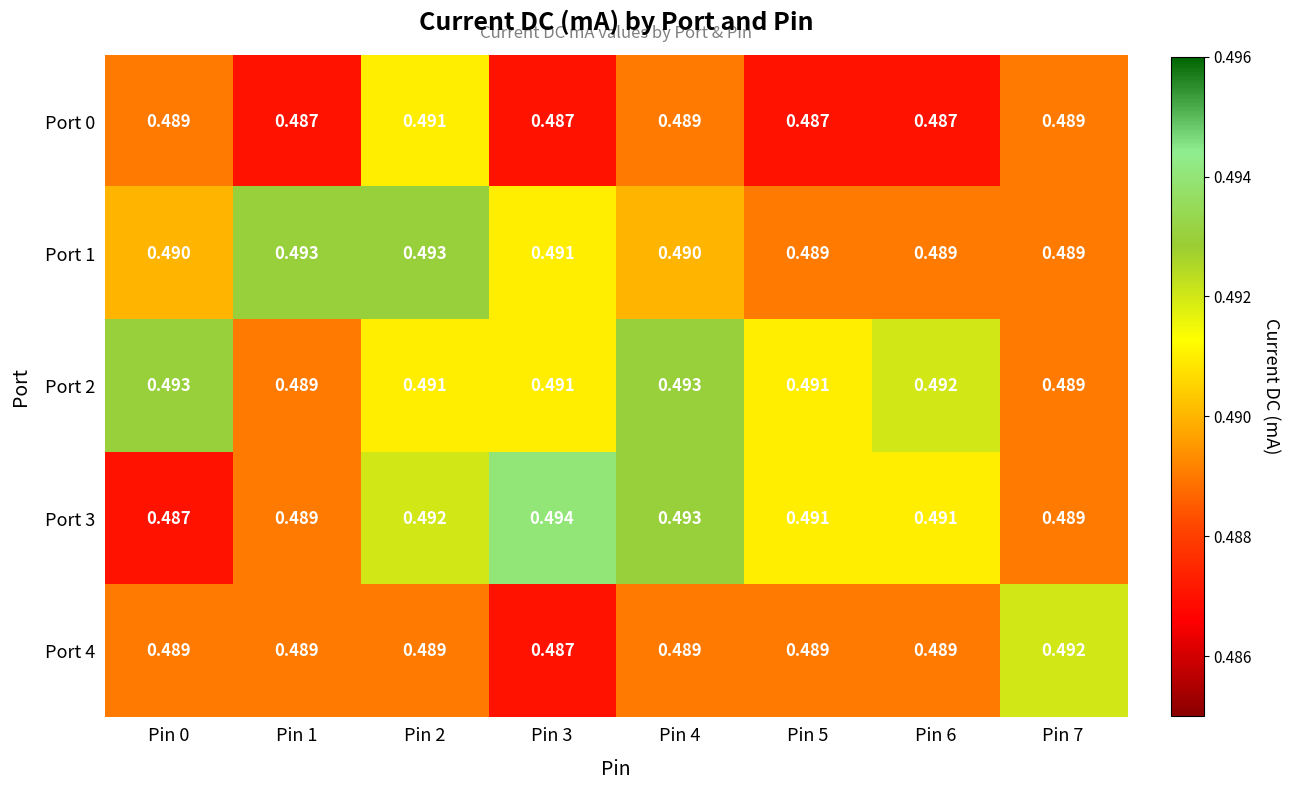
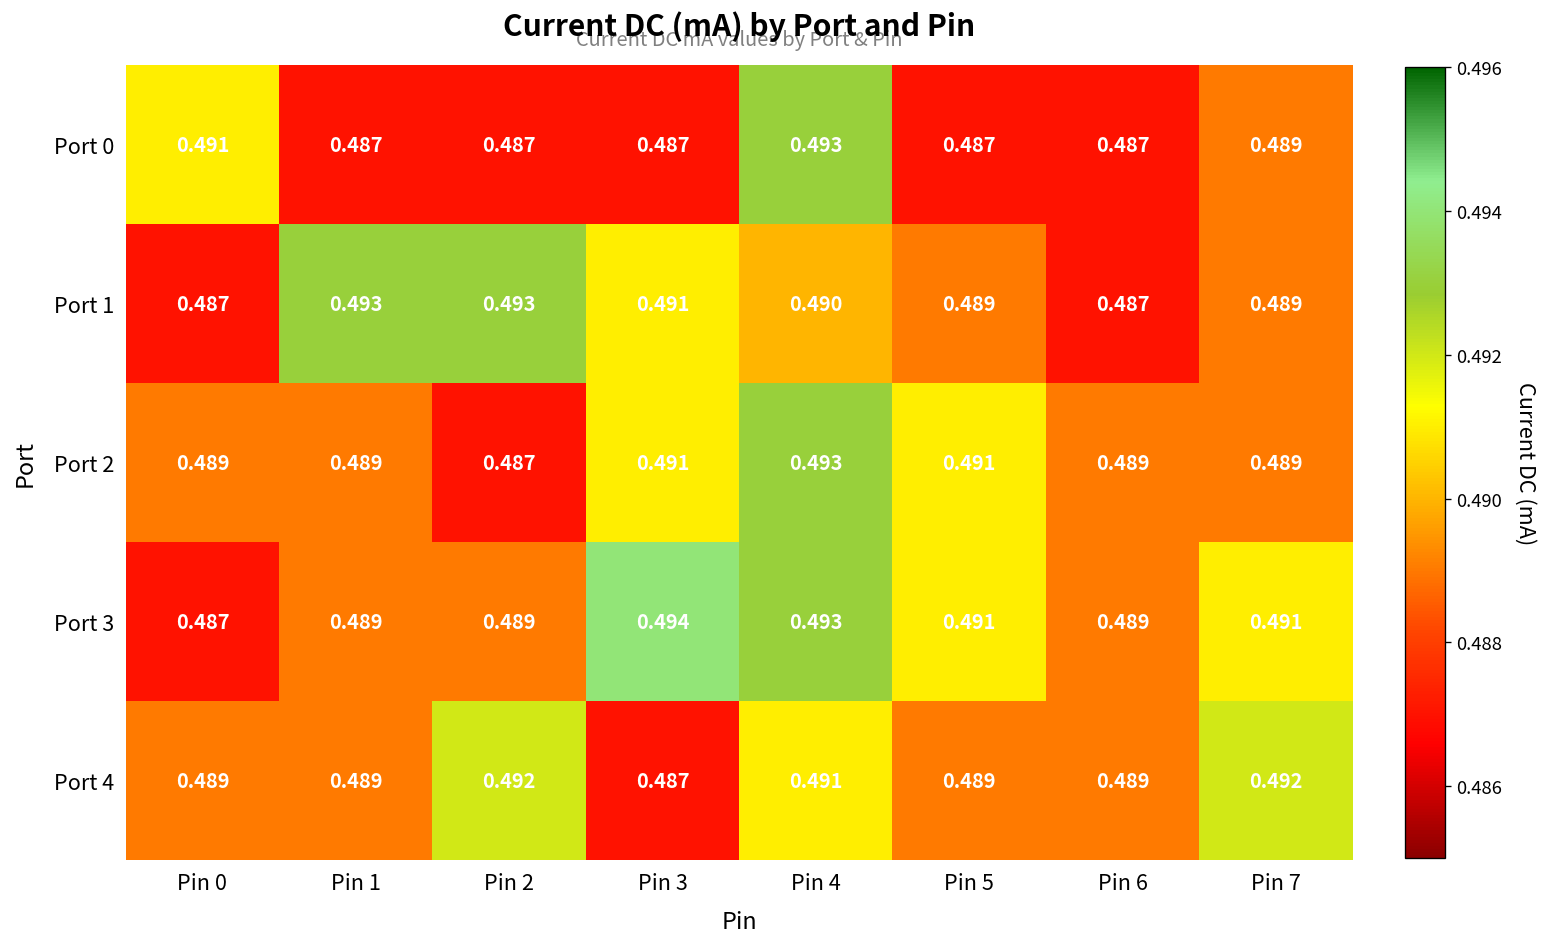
Port 0, Pin 0: 0.489 -> 0.491
Port 0, Pin 2: 0.491 -> 0.487
Port 0, Pin 4: 0.489 -> 0.493
Port 1, Pin 0: 0.490 -> 0.487
Port 1, Pin 6: 0.489 -> 0.487
Port 2, Pin 0: 0.493 -> 0.489
Port 2, Pin 2: 0.491 -> 0.487
Port 2, Pin 6: 0.492 -> 0.489
Port 3, Pin 2: 0.492 -> 0.489
Port 3, Pin 6: 0.491 -> 0.489
Port 3, Pin 7: 0.489 -> 0.491
Port 4, Pin 2: 0.489 -> 0.492
Port 4, Pin 4: 0.489 -> 0.491
